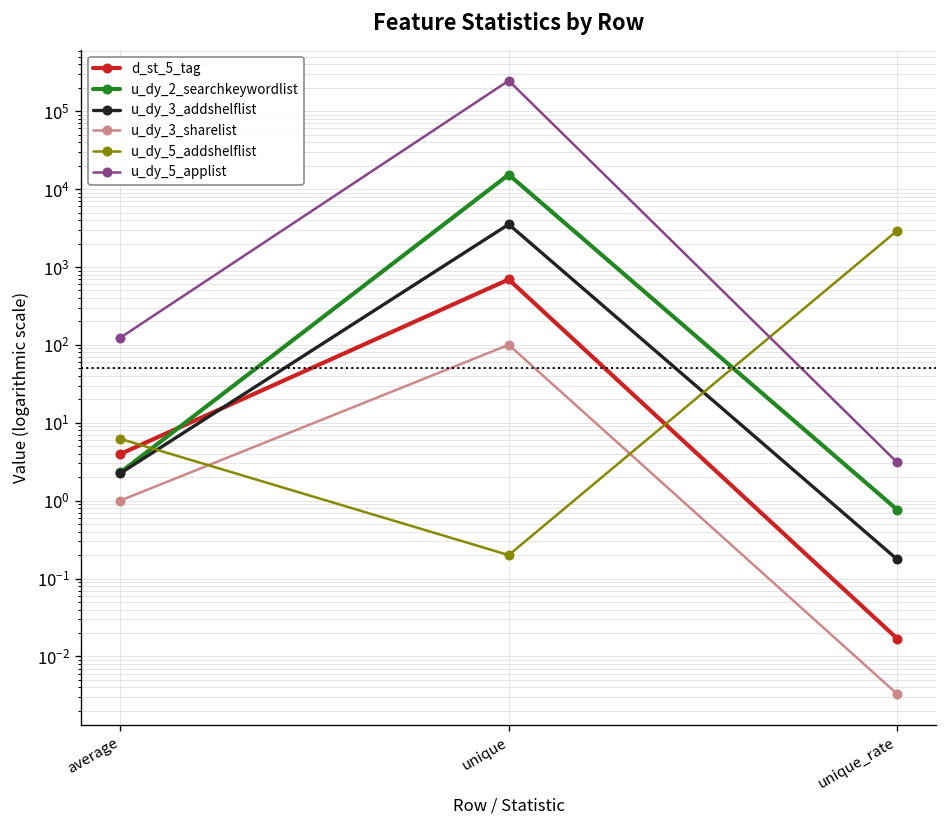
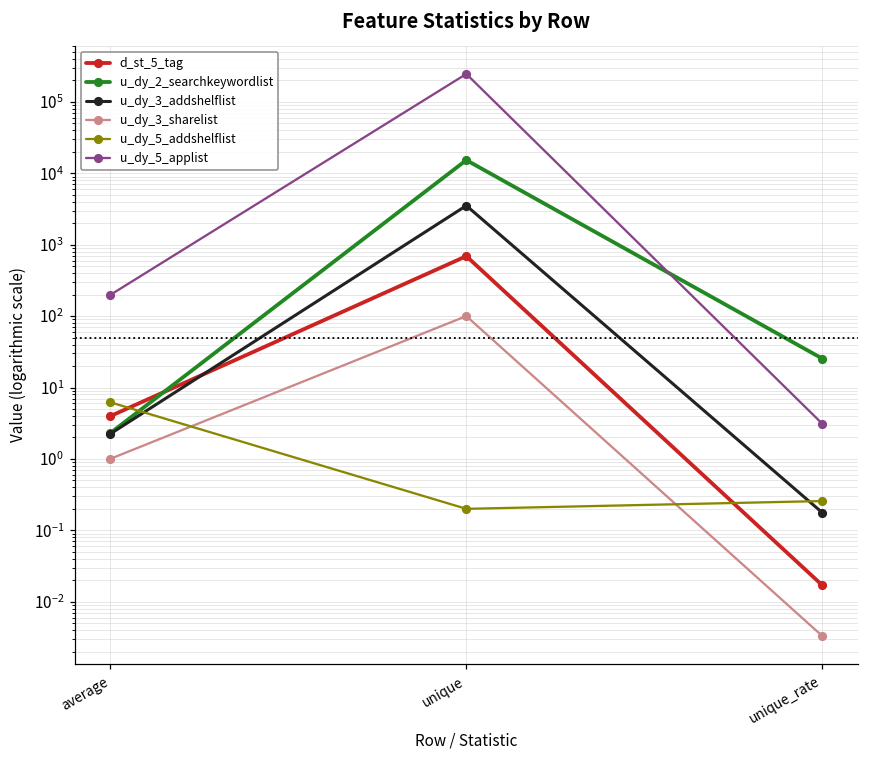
u_dy_5_applist, average: 120 -> 200
u_dy_2_searchkeywordlist, unique_rate: 0.8 -> 25
u_dy_5_addshelflist, unique_rate: 3000 -> 0.26
